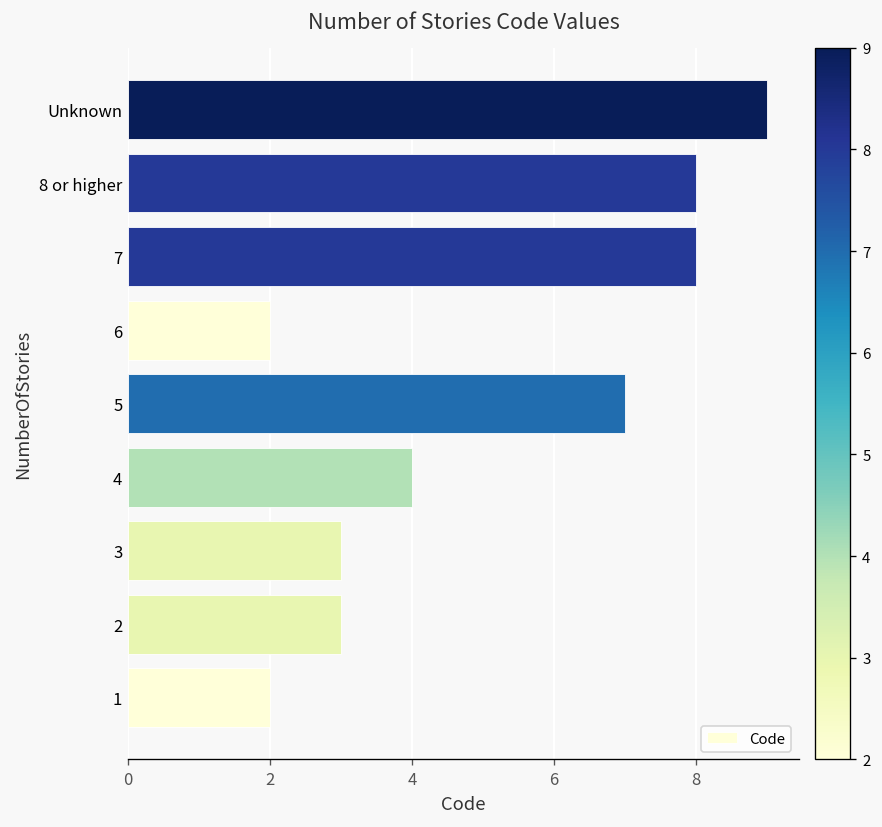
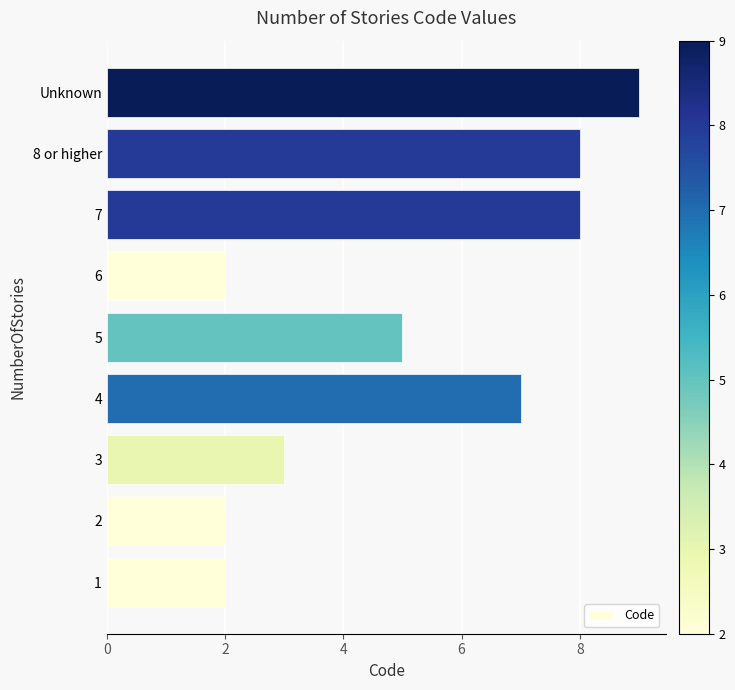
5: 7 -> 5
4: 4 -> 7
2: 3 -> 2
